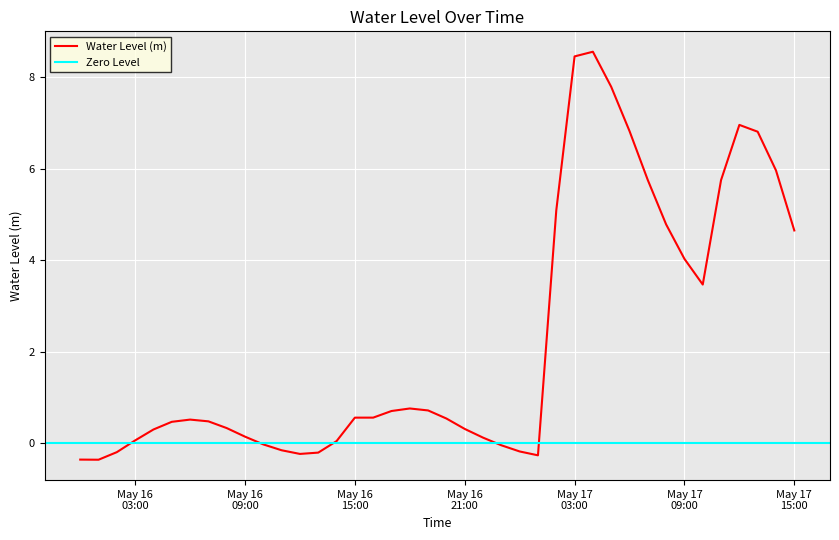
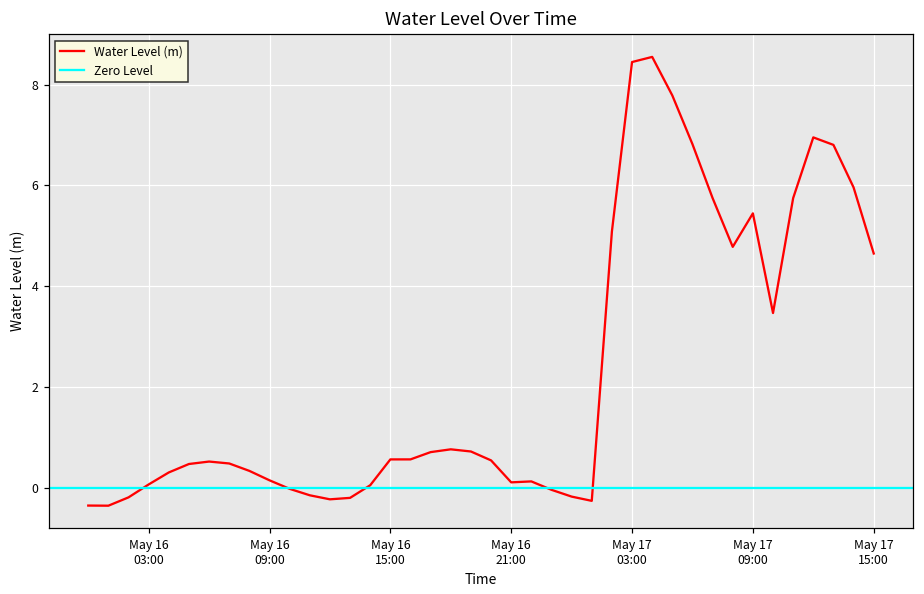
May 16 21:00: 0.3 -> 0.1
May 17 09:00: 4.0 -> 5.4
